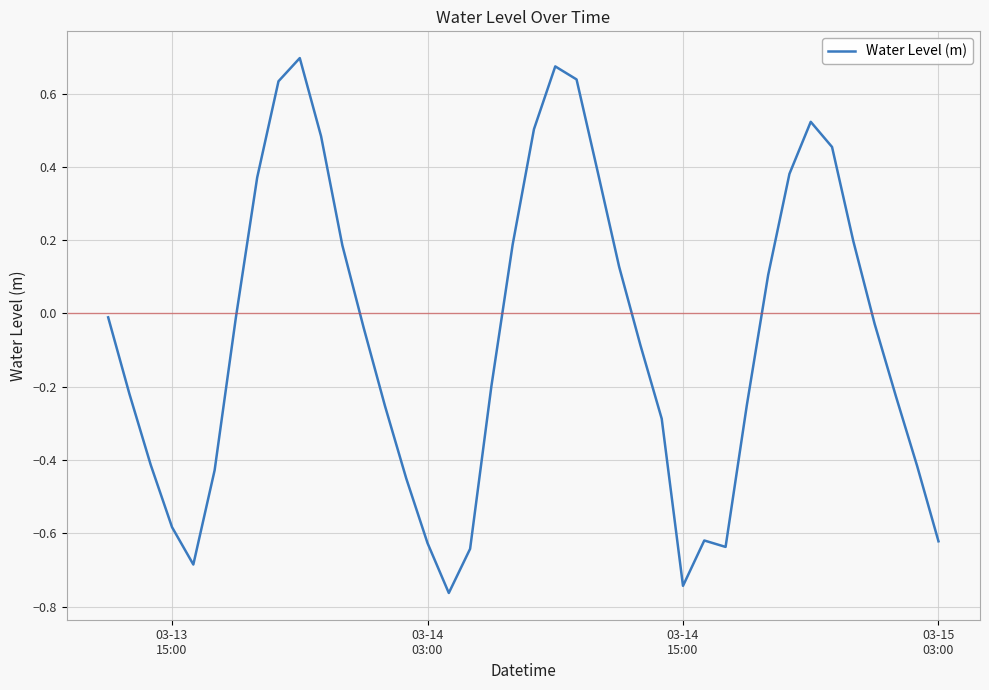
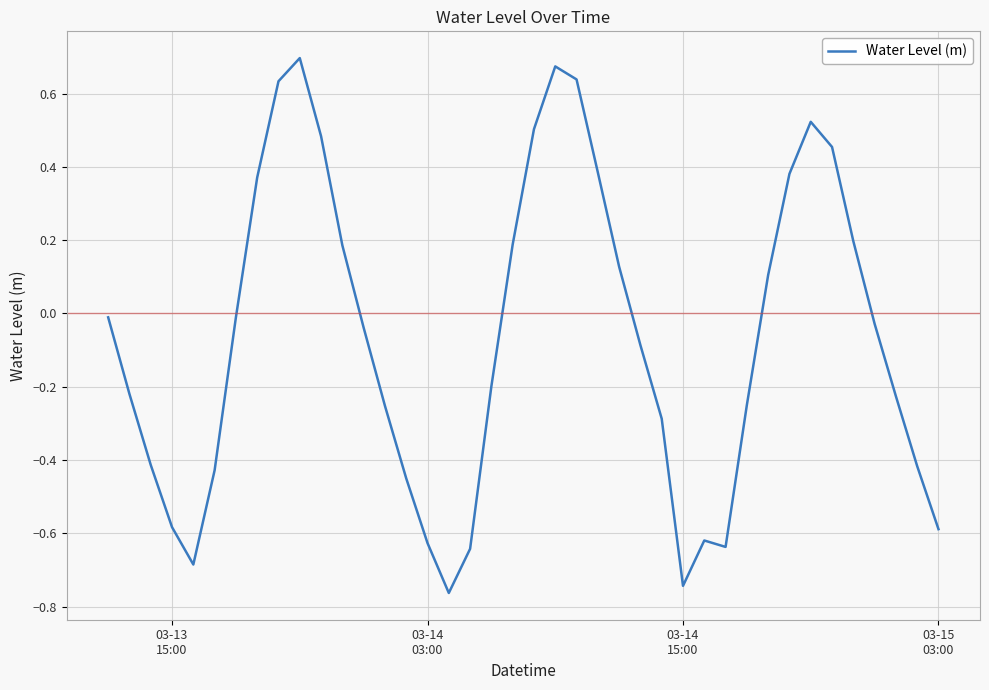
03-15 03:00: -0.62 -> -0.59
